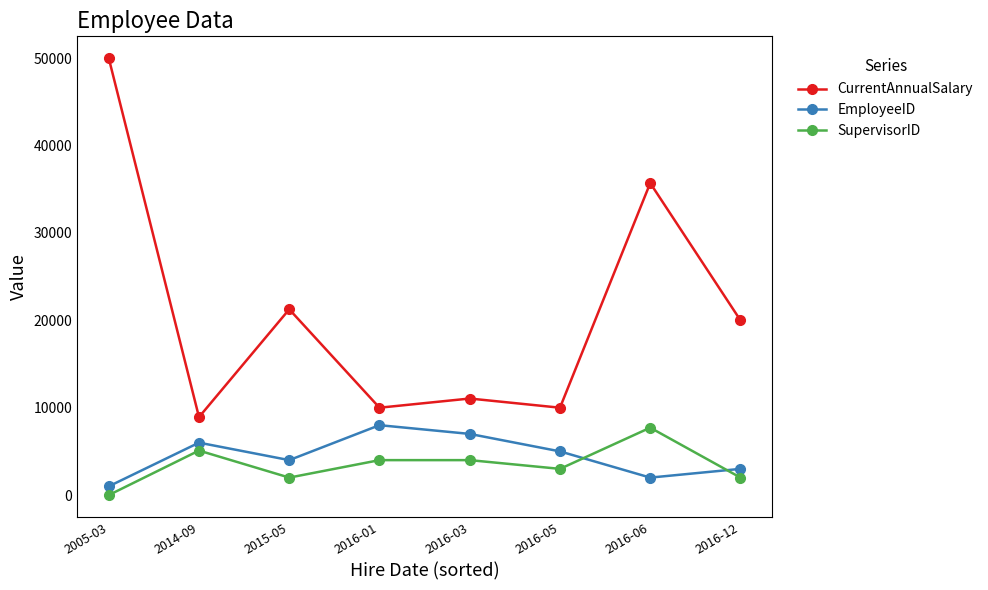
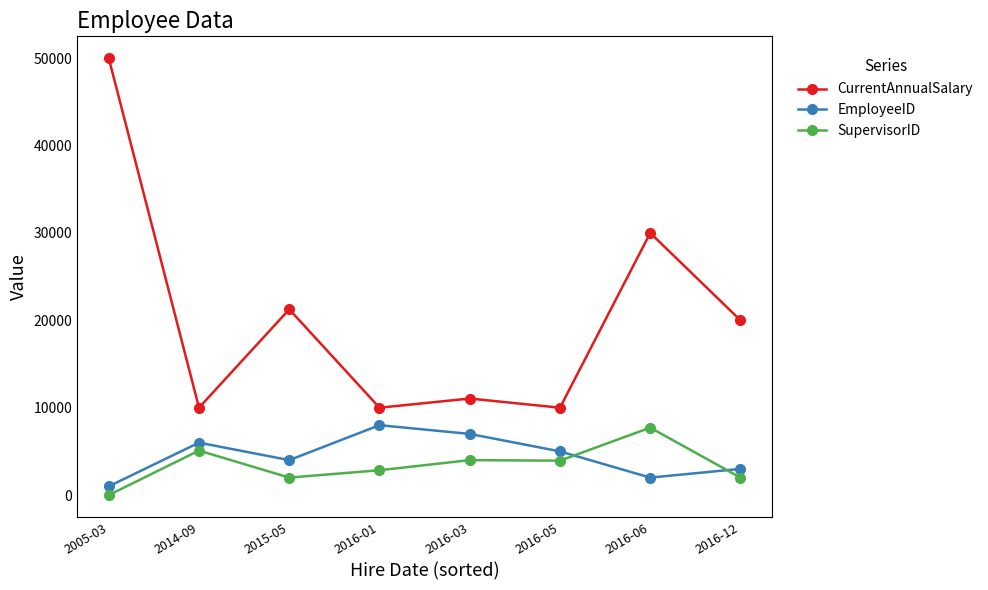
CurrentAnnualSalary, 2014-09: 9000 -> 10000
SupervisorID, 2016-01: 4000 -> 3000
SupervisorID, 2016-05: 3000 -> 4000
CurrentAnnualSalary, 2016-06: 36000 -> 30000
